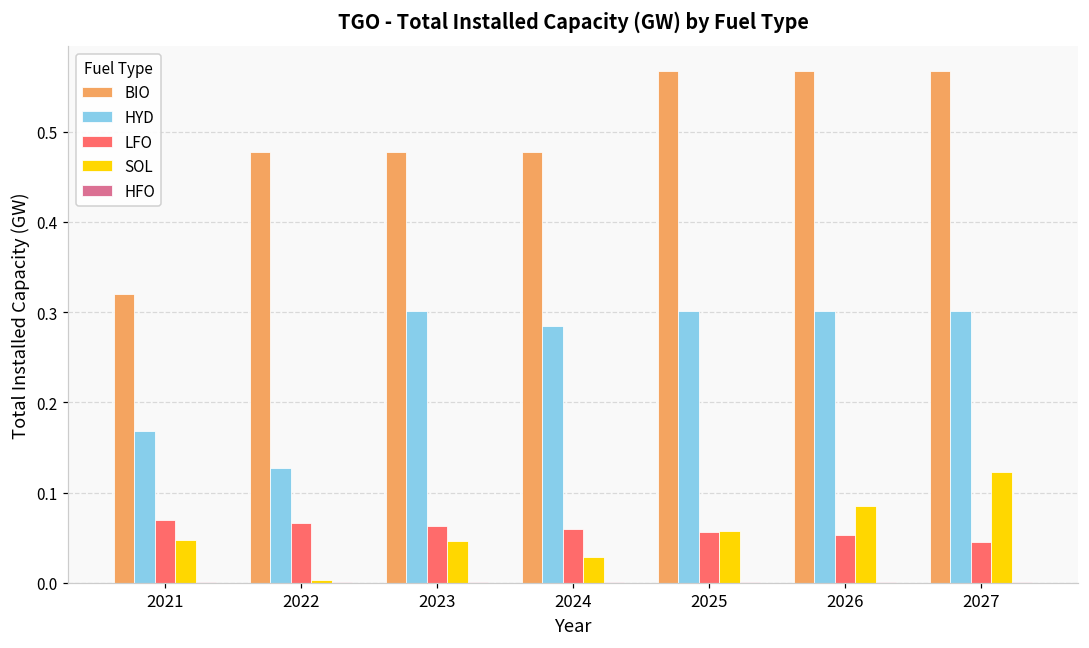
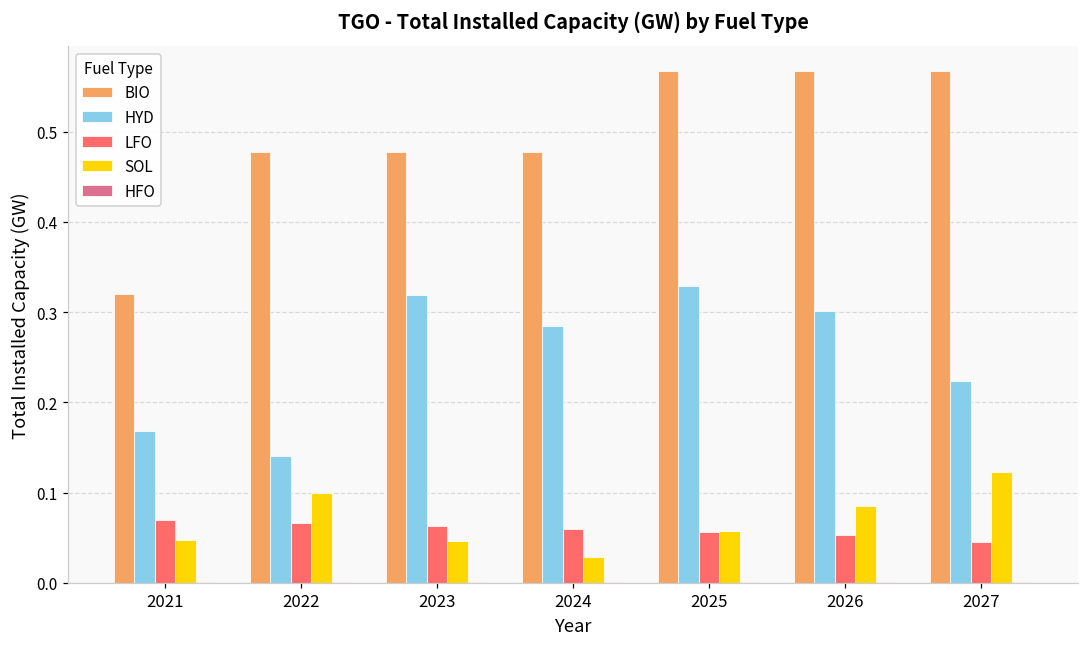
HYD, 2022: 0.13 -> 0.14
SOL, 2022: 0.00 -> 0.10
HYD, 2023: 0.30 -> 0.32
HYD, 2025: 0.30 -> 0.33
HYD, 2027: 0.30 -> 0.22
